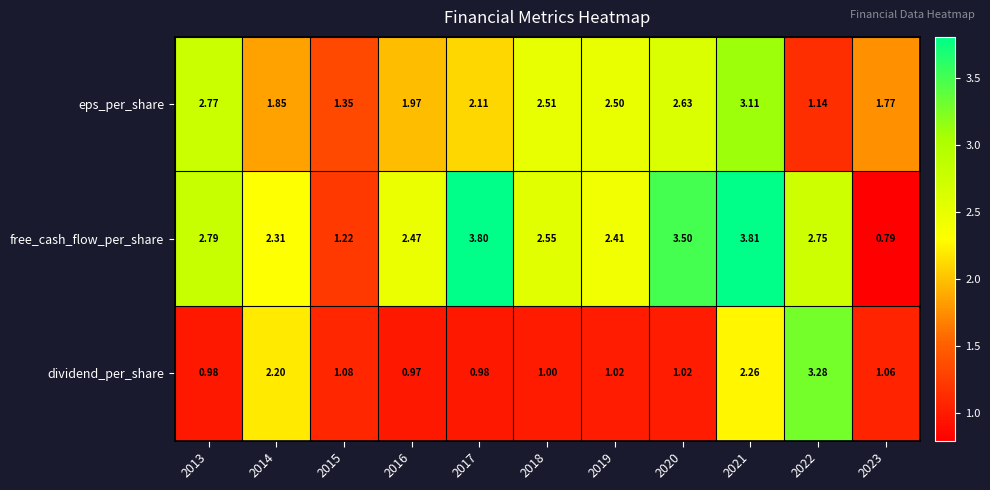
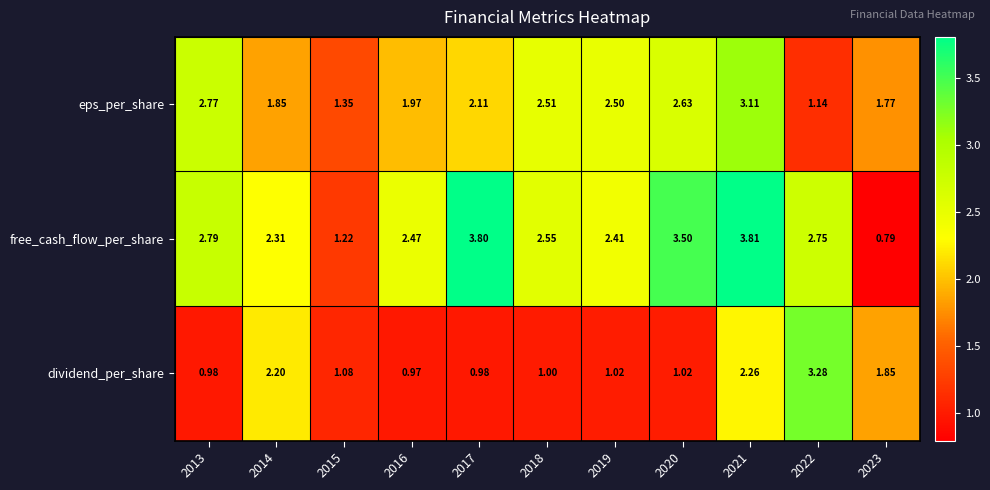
dividend_per_share, 2023: 1.06 -> 1.85
